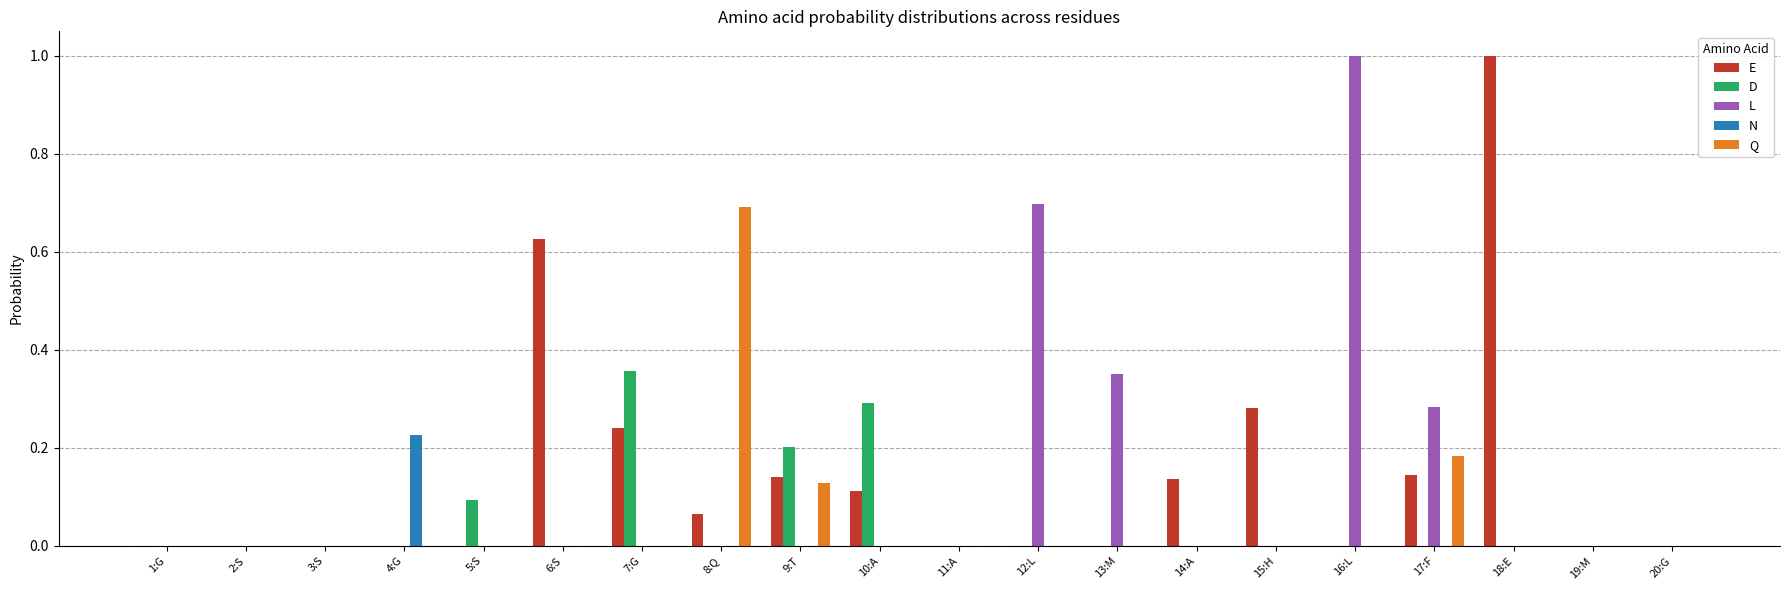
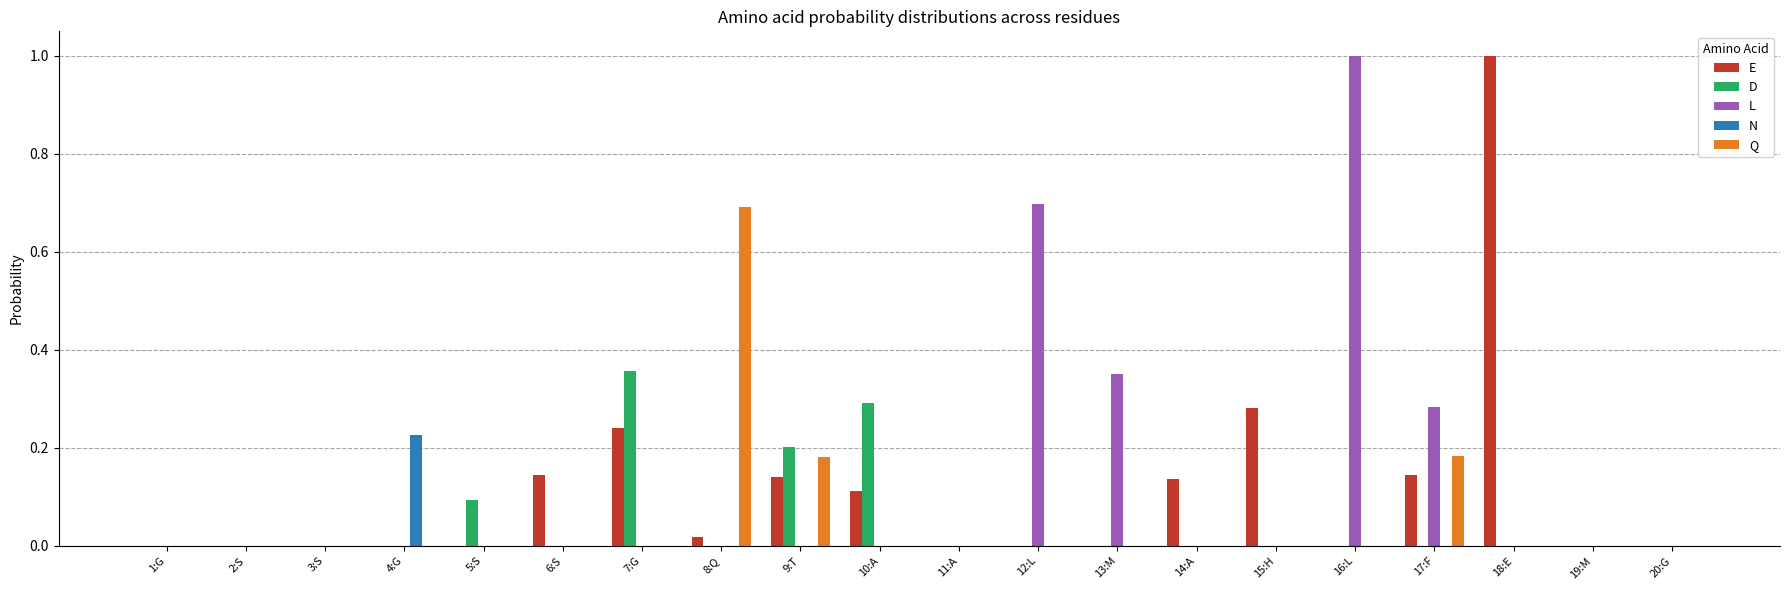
E, 6:S: 0.63 -> 0.15
E, 8:Q: 0.07 -> 0.02
Q, 9:T: 0.13 -> 0.18
